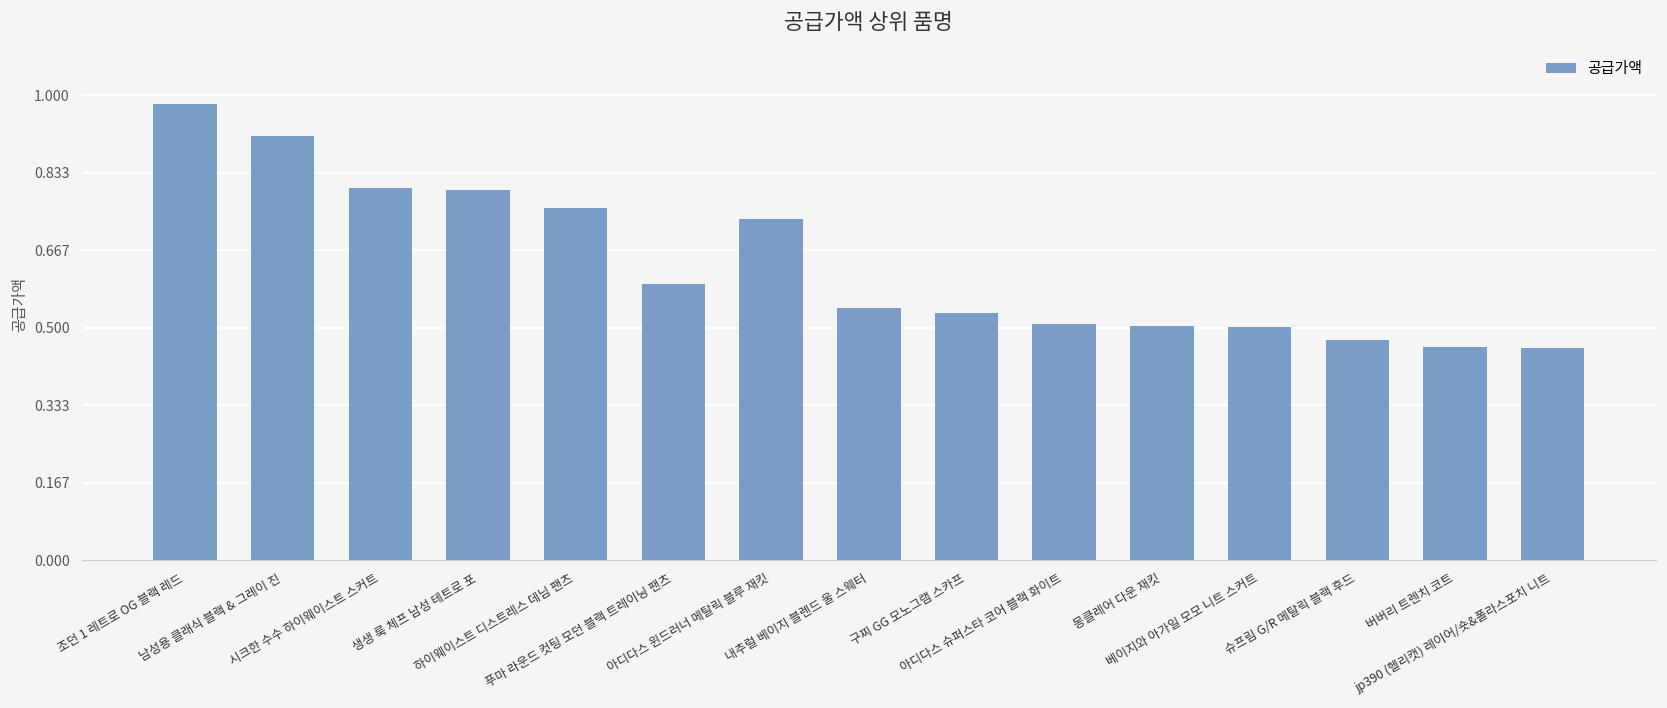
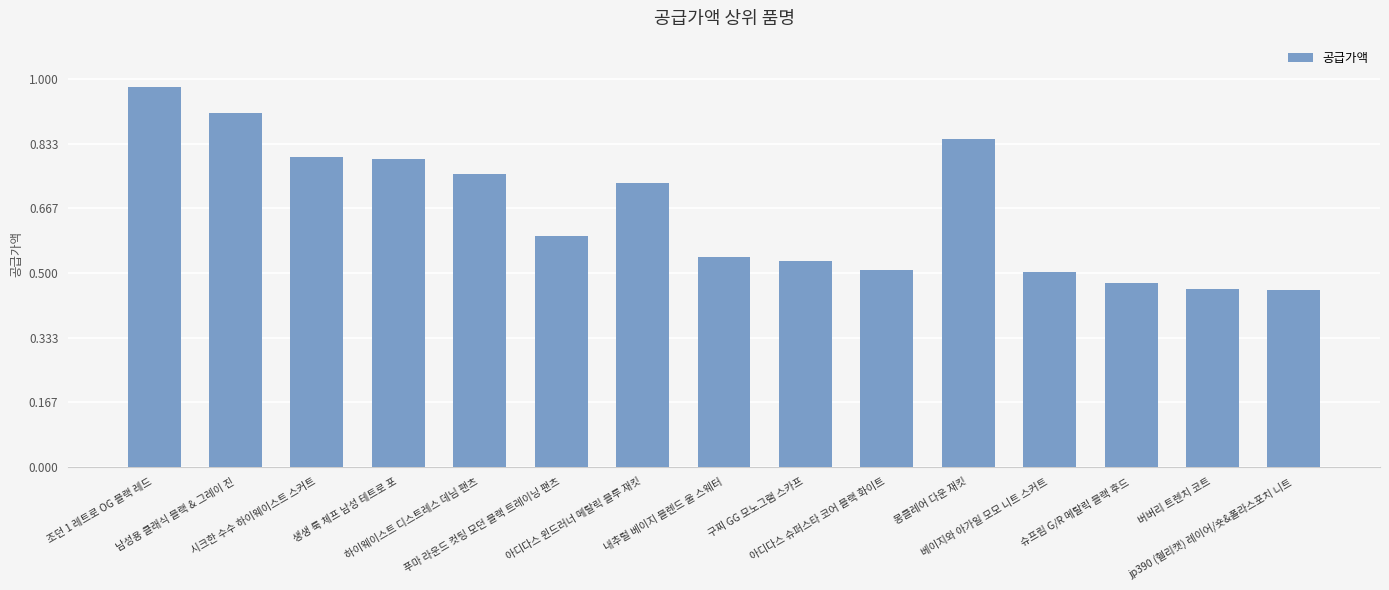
몽클레어 다운 재킷: 0.50 -> 0.85
